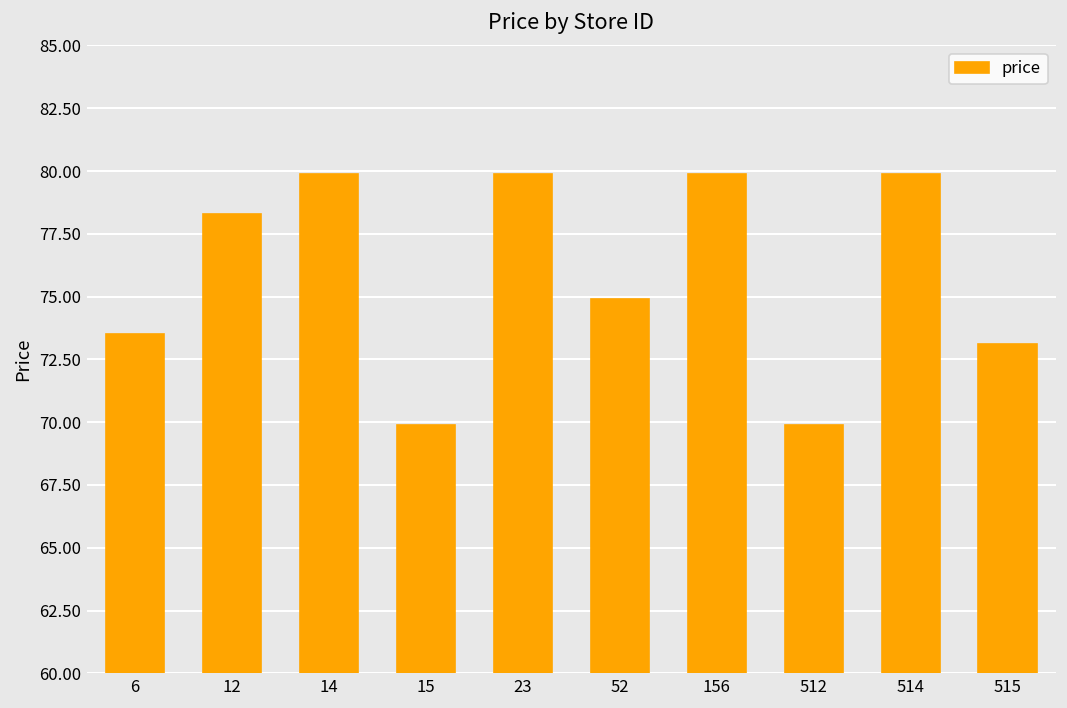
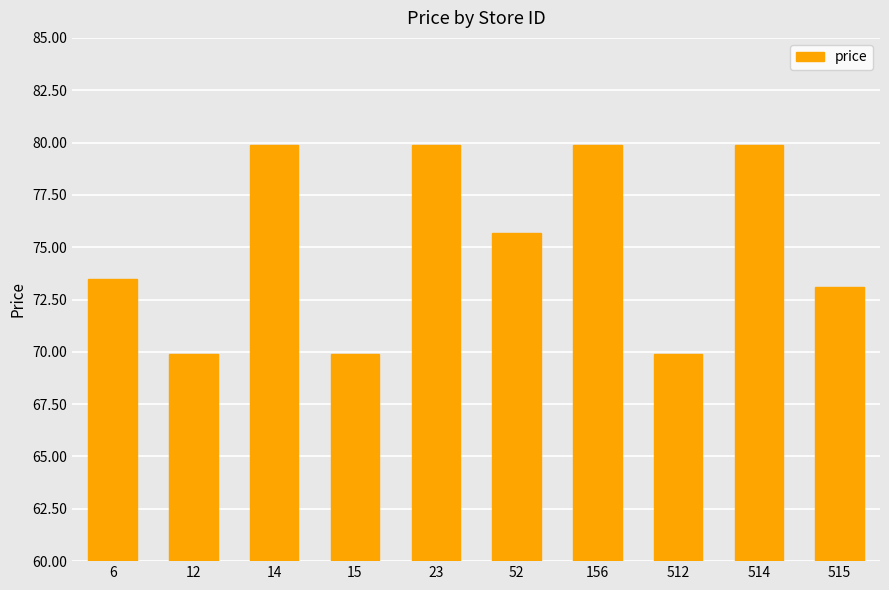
12: 78.3 -> 69.9
52: 74.9 -> 75.7
